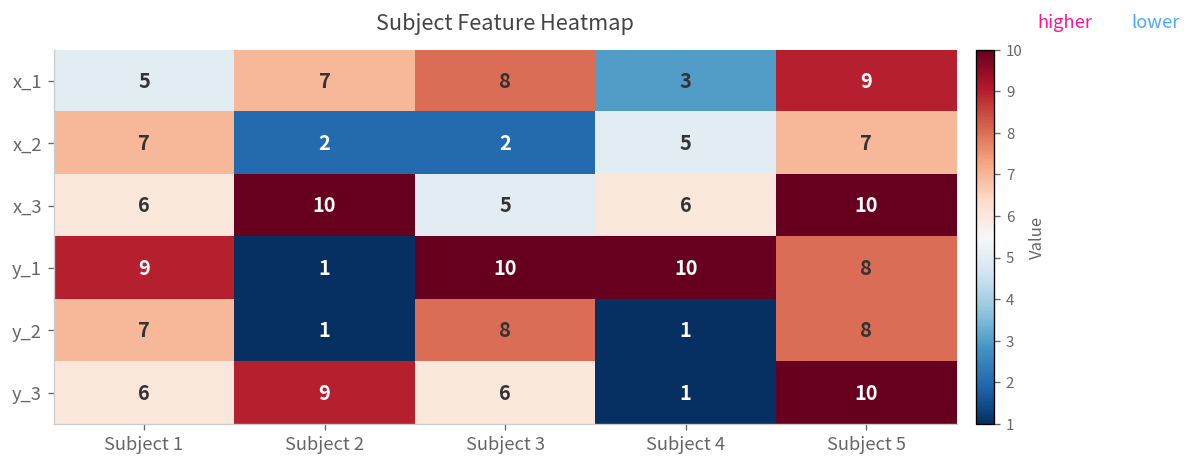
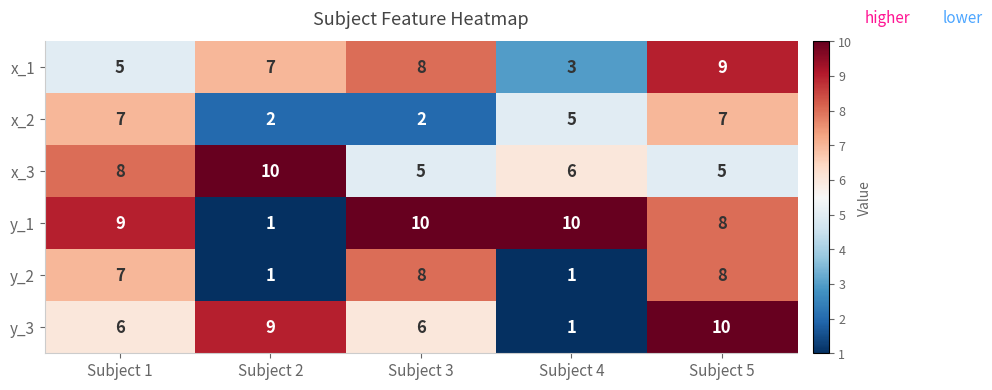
x_3, Subject 1: 6 -> 8
x_3, Subject 5: 10 -> 5
